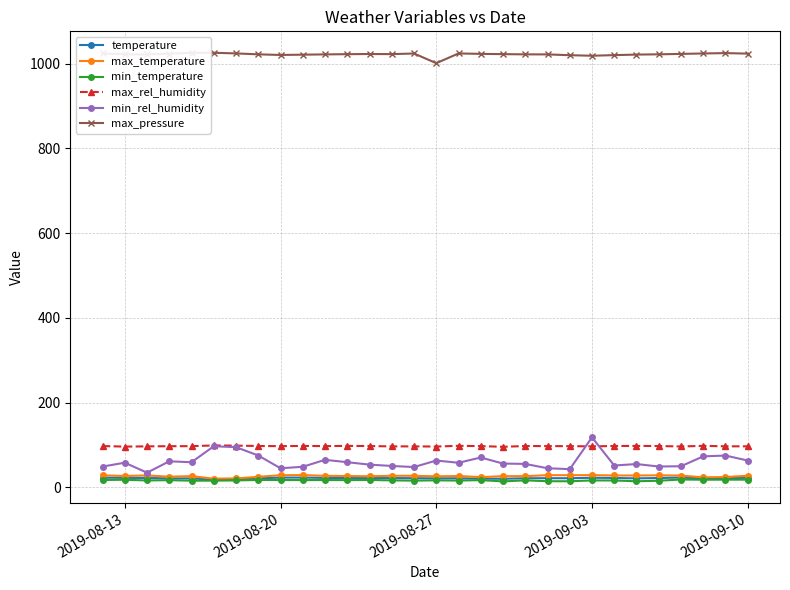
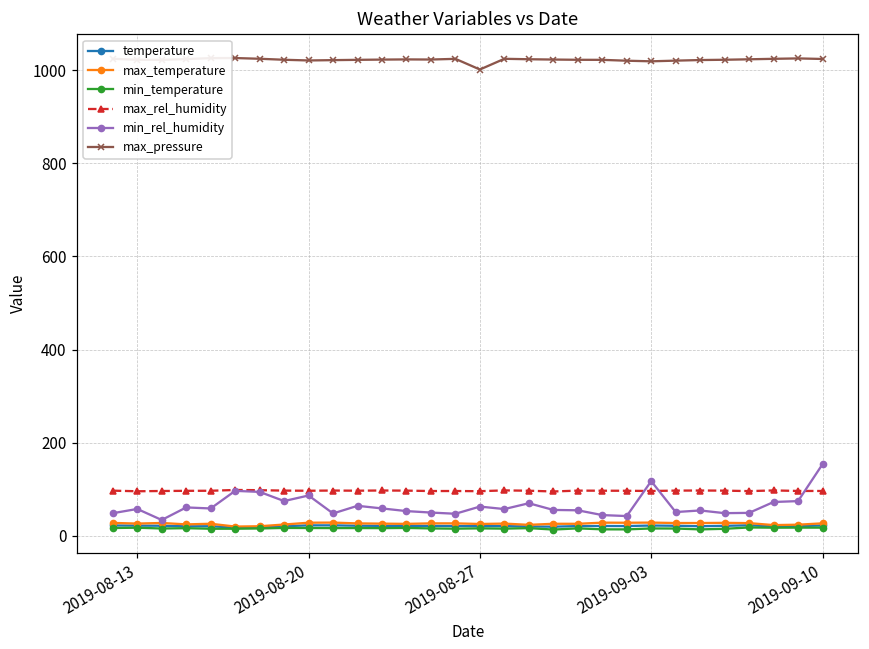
min_rel_humidity, 2019-08-20: 40 -> 90
min_rel_humidity, 2019-09-10: 60 -> 150
